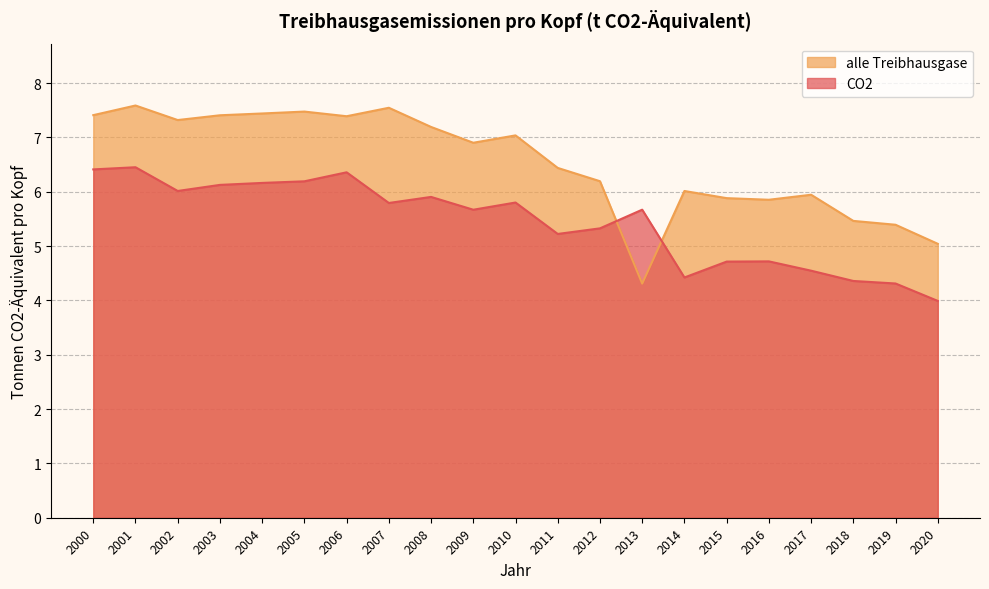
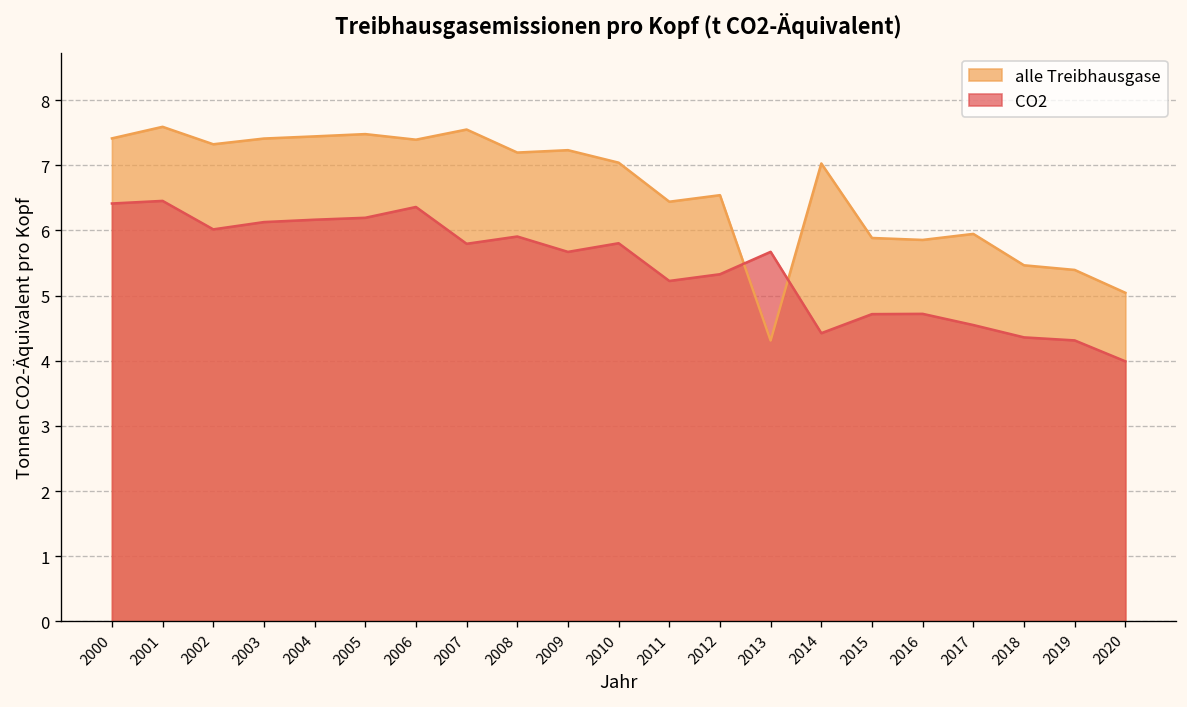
alle Treibhausgase, 2009: 6.9 -> 7.2
alle Treibhausgase, 2012: 6.2 -> 6.5
alle Treibhausgase, 2014: 6.0 -> 7.0
